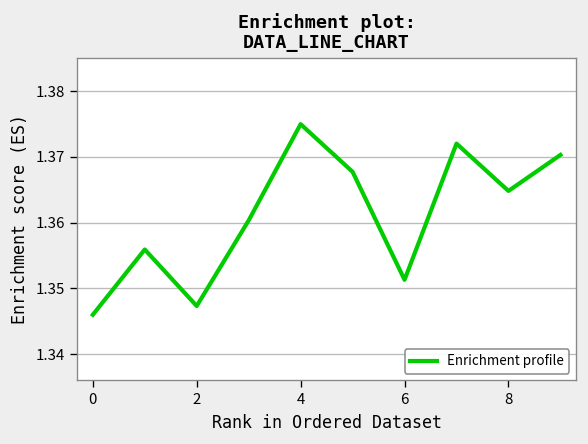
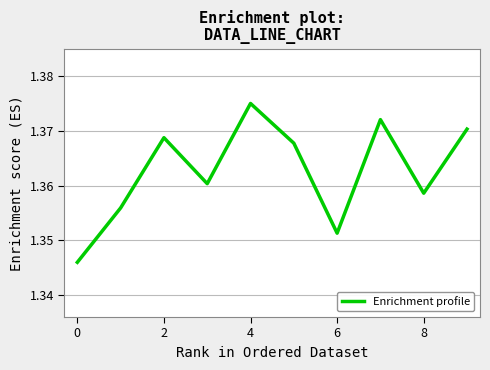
2: 1.347 -> 1.369
8: 1.365 -> 1.359
